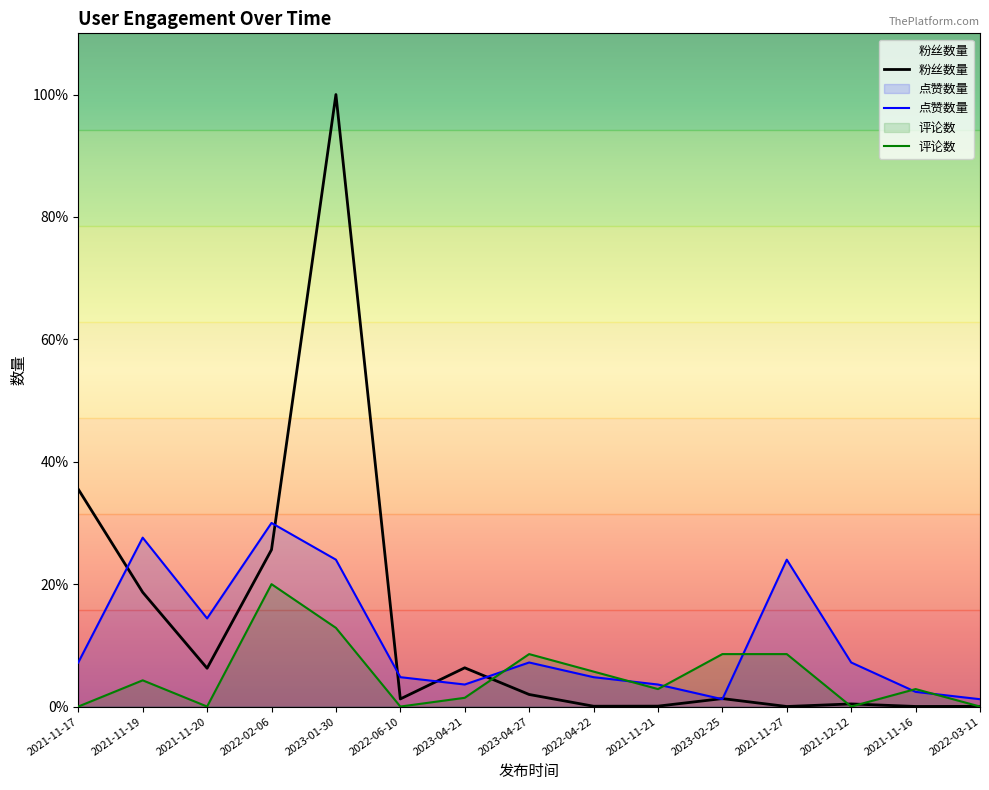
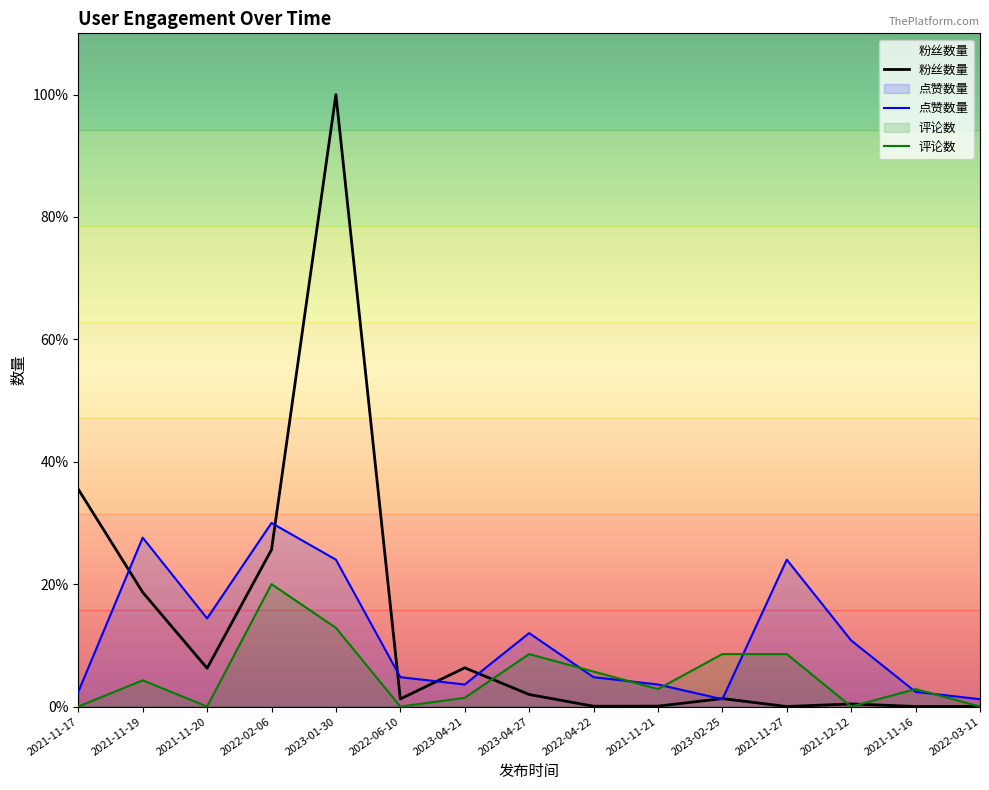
点赞数量, 2021-11-17: 7% -> 2%
点赞数量, 2023-04-27: 7% -> 12%
点赞数量, 2021-12-12: 7% -> 11%
